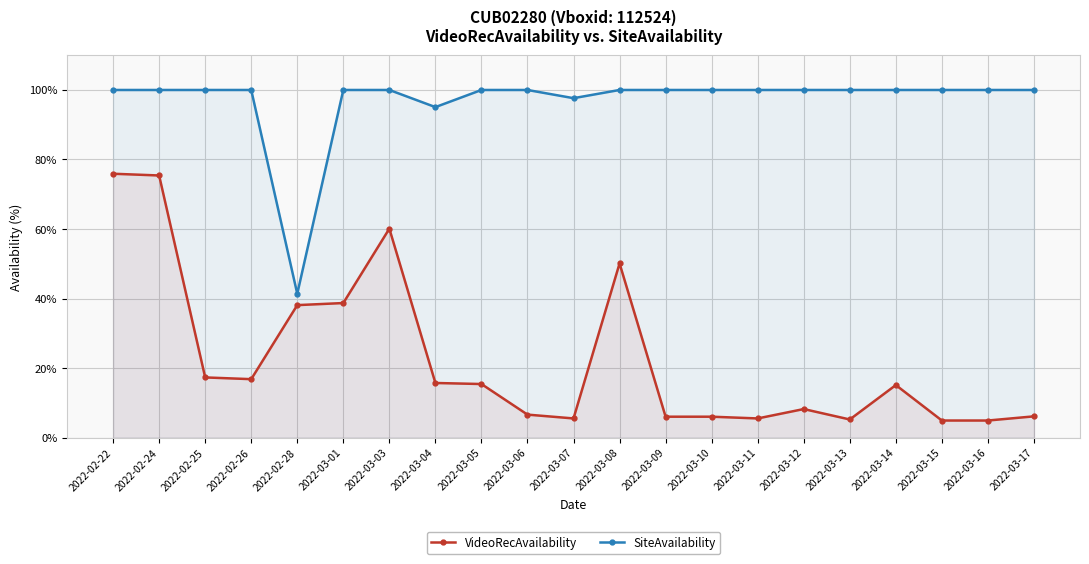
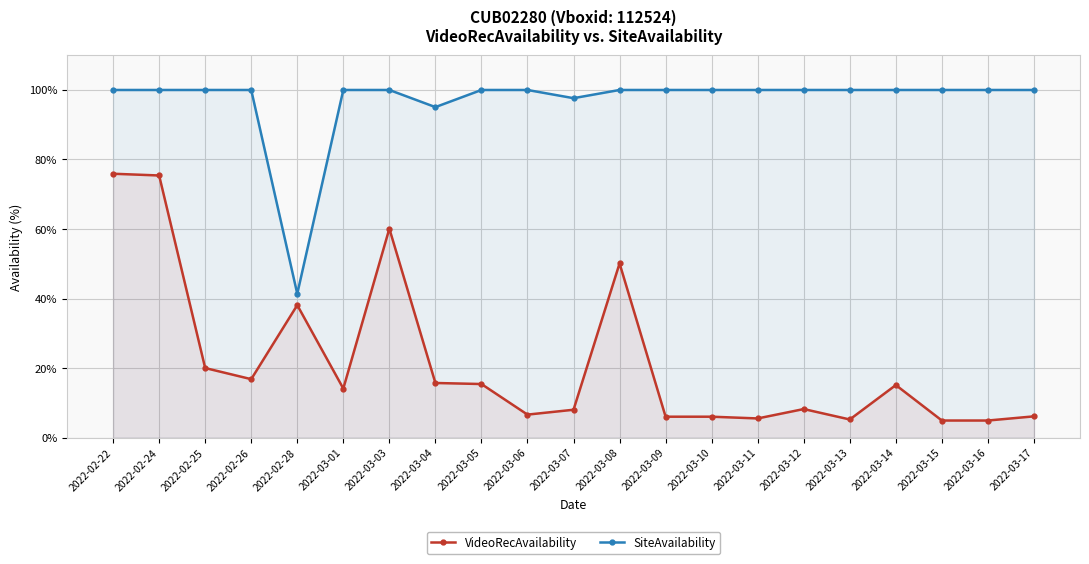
VideoRecAvailability, 2022-02-25: 17% -> 20%
VideoRecAvailability, 2022-03-01: 39% -> 14%
VideoRecAvailability, 2022-03-07: 6% -> 8%
